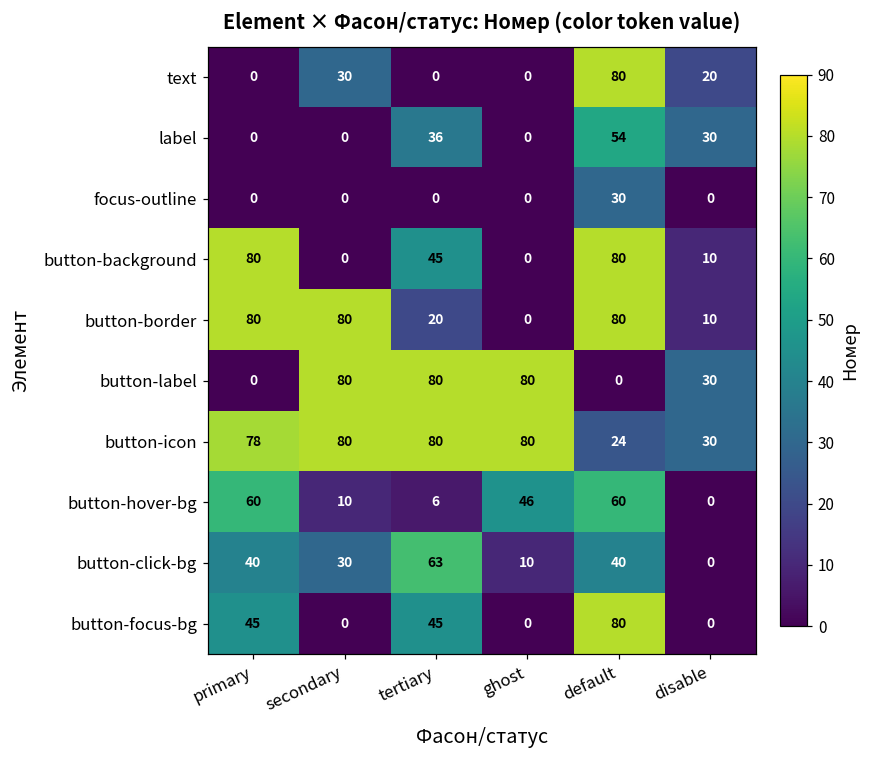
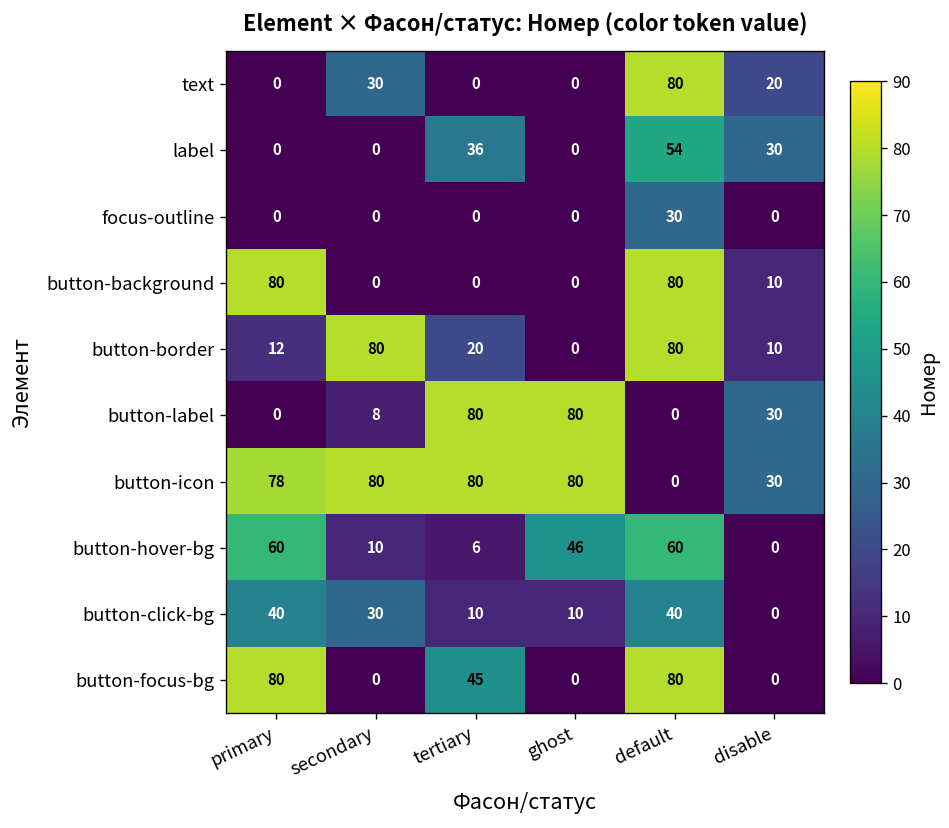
button-background, tertiary: 45 -> 0
button-border, primary: 80 -> 12
button-label, secondary: 80 -> 8
button-icon, default: 24 -> 0
button-click-bg, tertiary: 63 -> 10
button-focus-bg, primary: 45 -> 80
